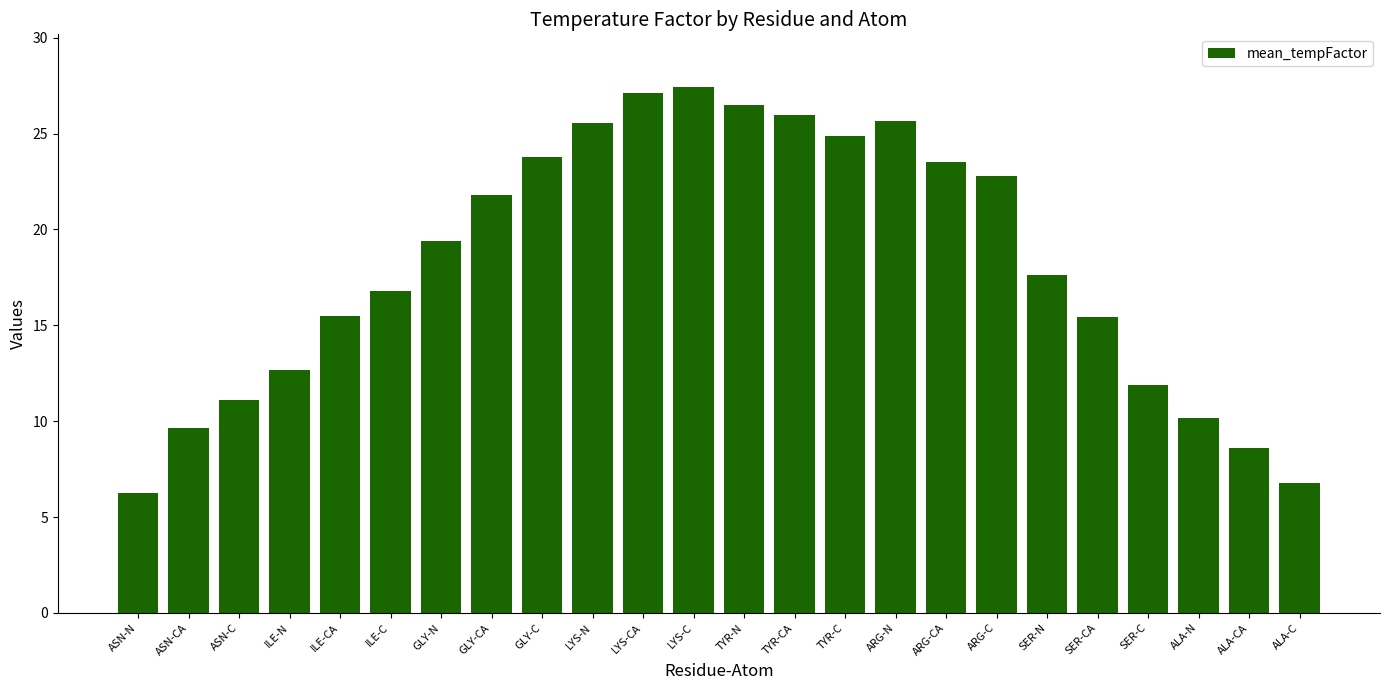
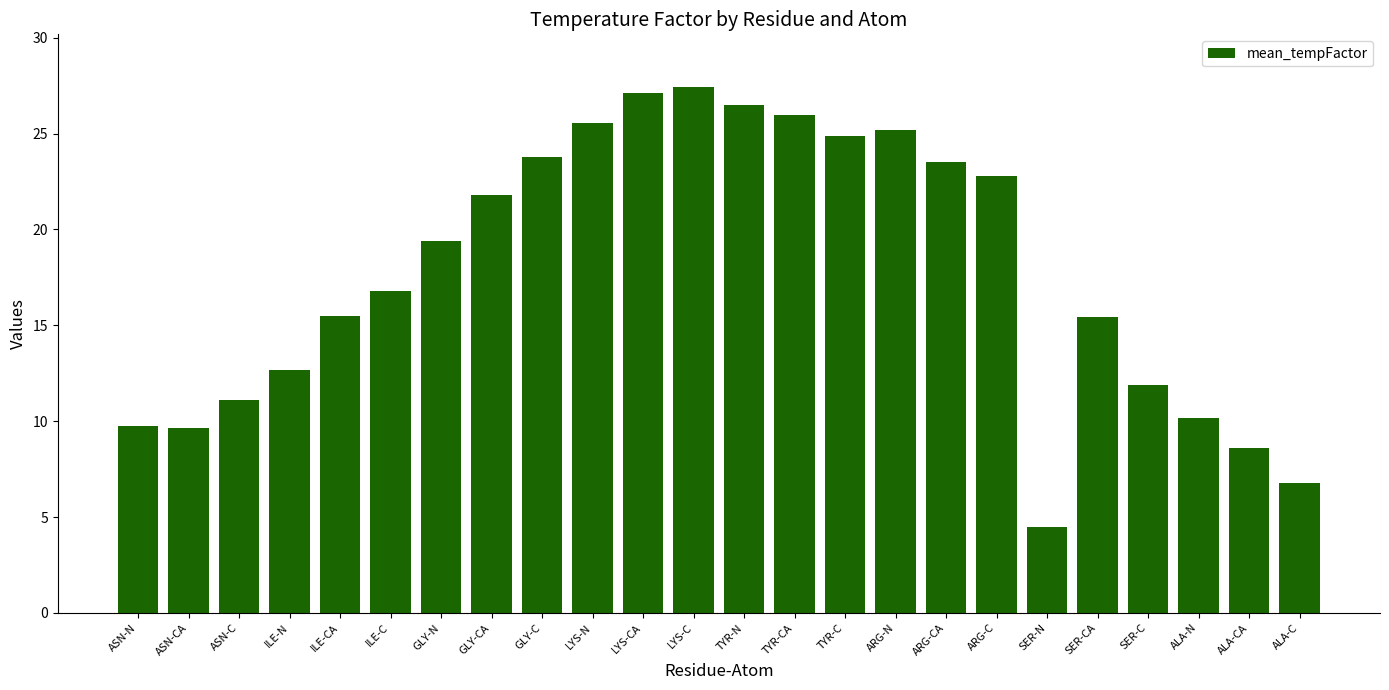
ASN-N: 6.3 -> 9.8
ARG-N: 25.7 -> 25.2
SER-N: 17.6 -> 4.5
